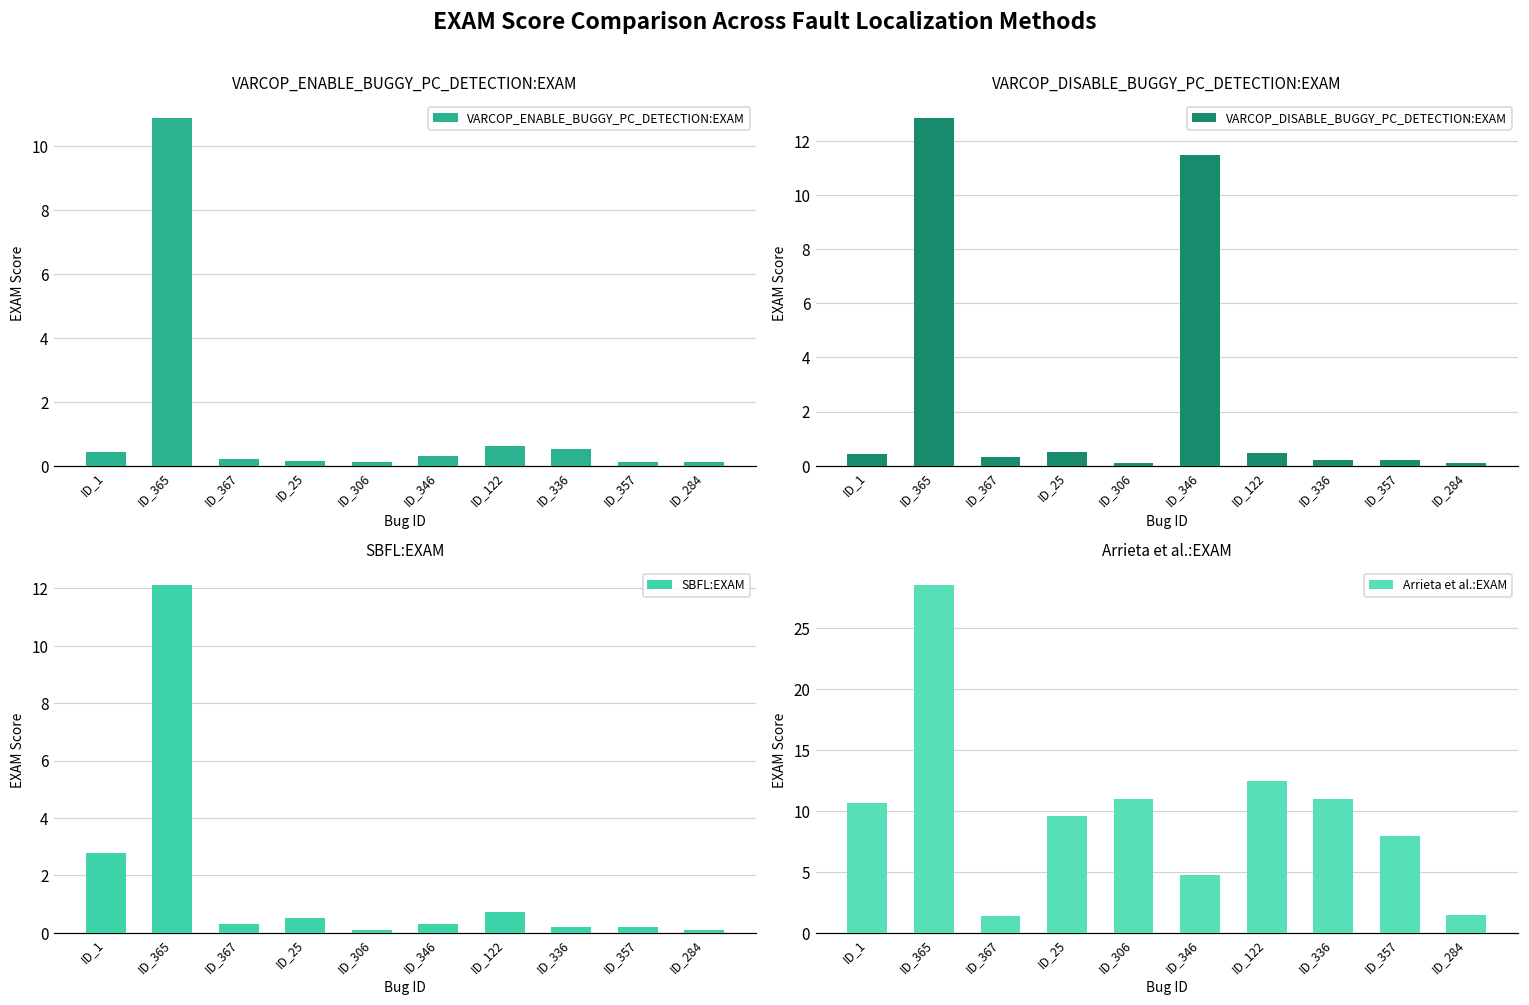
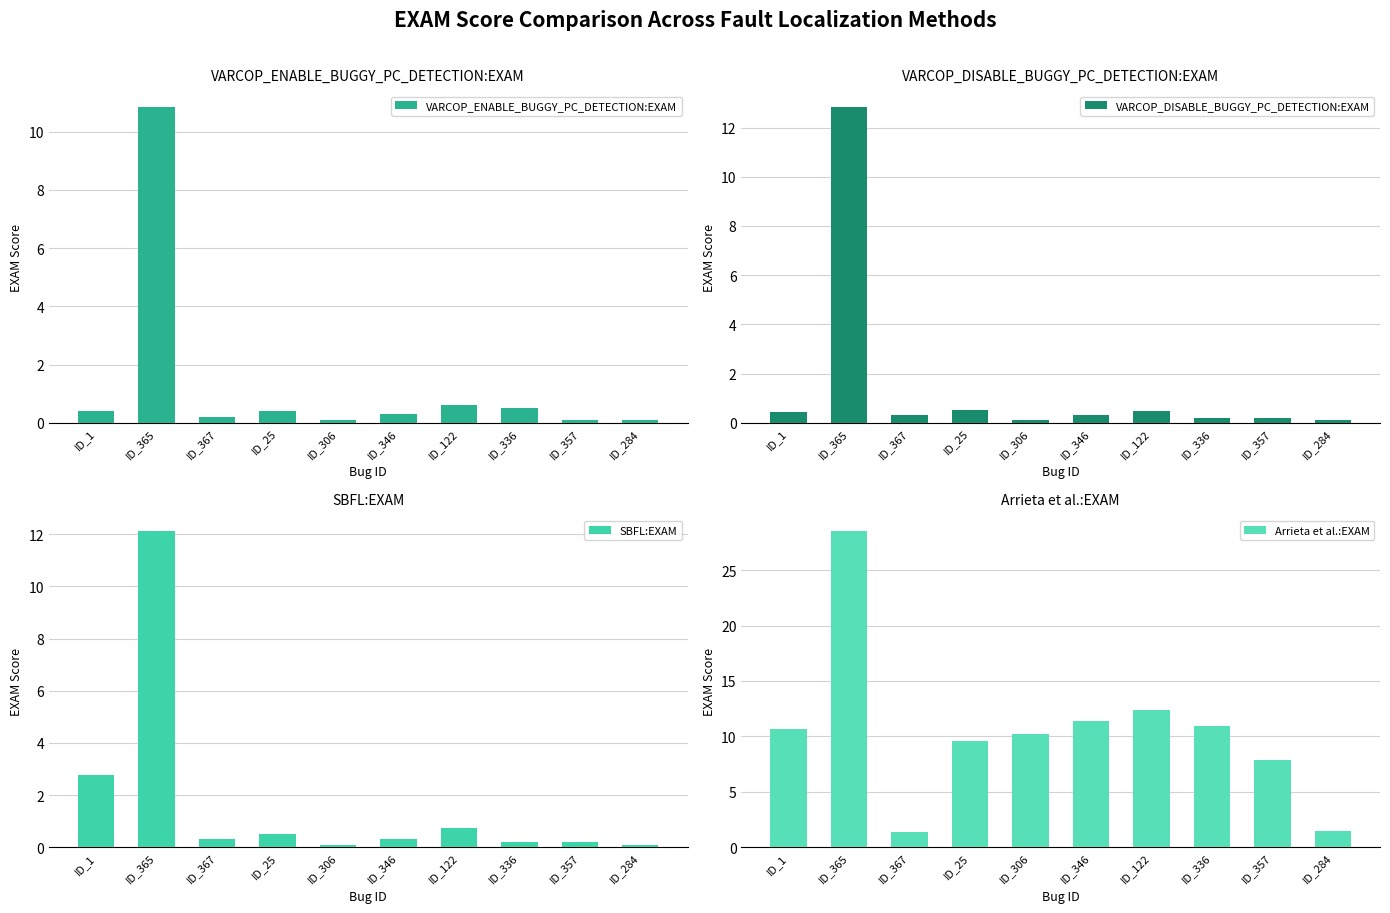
VARCOP_ENABLE_BUGGY_PC_DETECTION:EXAM, ID_25: 0.1 -> 0.4
VARCOP_DISABLE_BUGGY_PC_DETECTION:EXAM, ID_346: 11.5 -> 0.3
Arrieta et al.:EXAM, ID_306: 11.0 -> 10.2
Arrieta et al.:EXAM, ID_346: 4.7 -> 11.4
